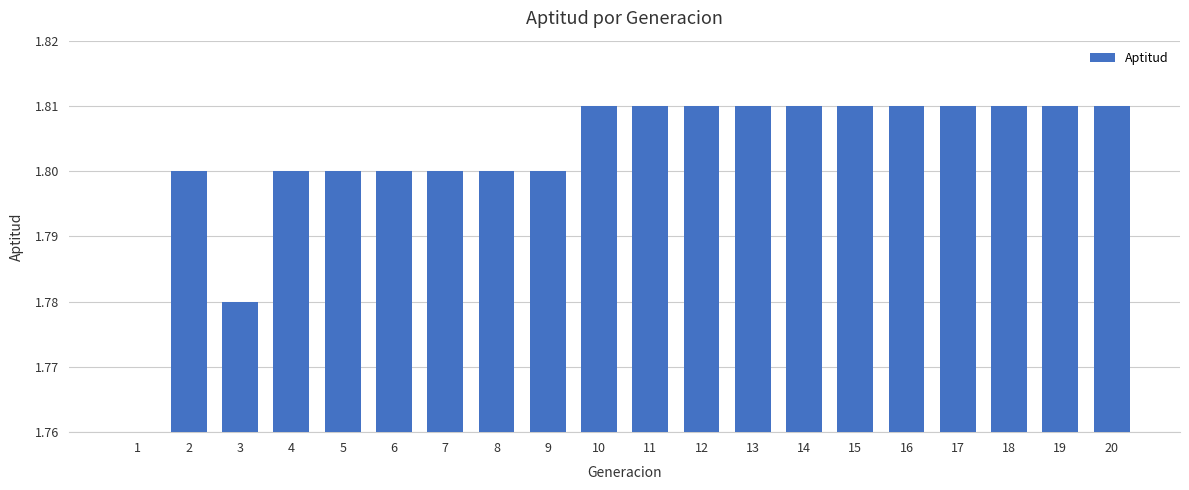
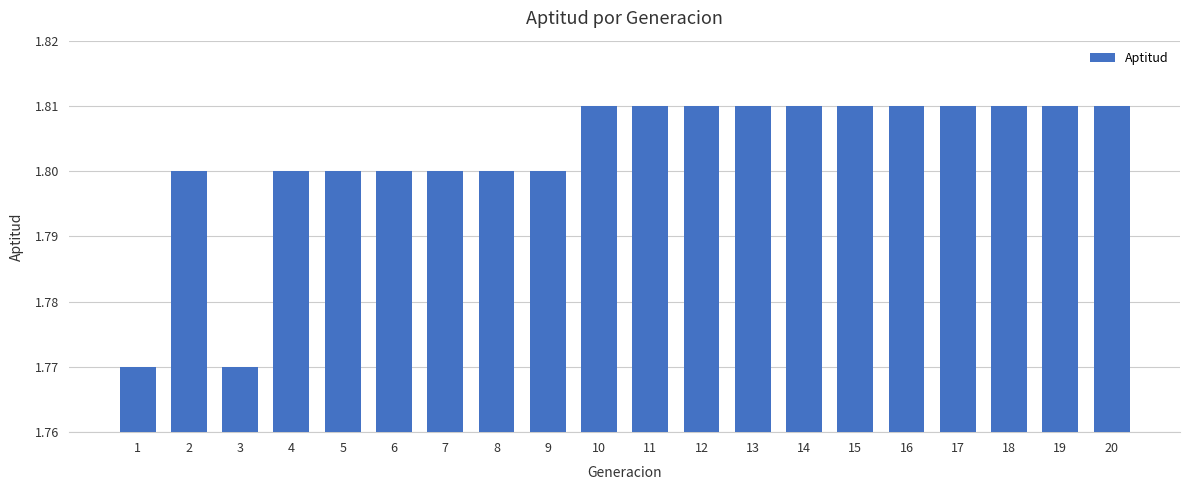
1: 1.76 -> 1.77
3: 1.78 -> 1.77
